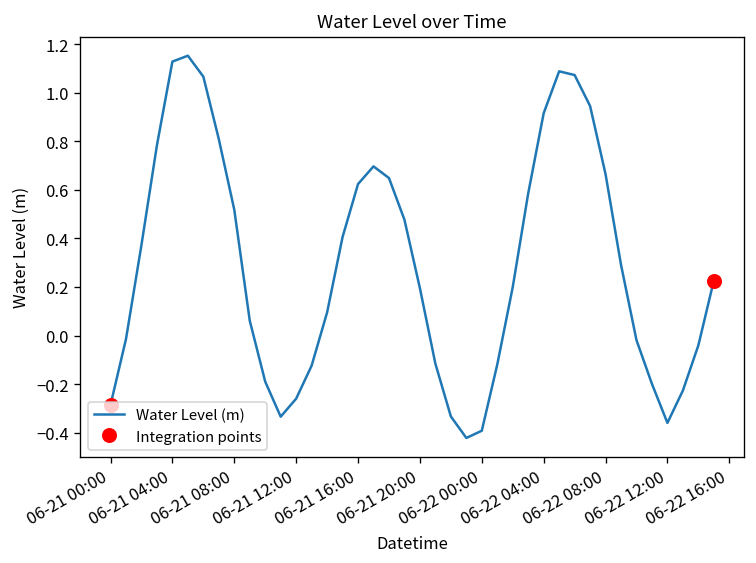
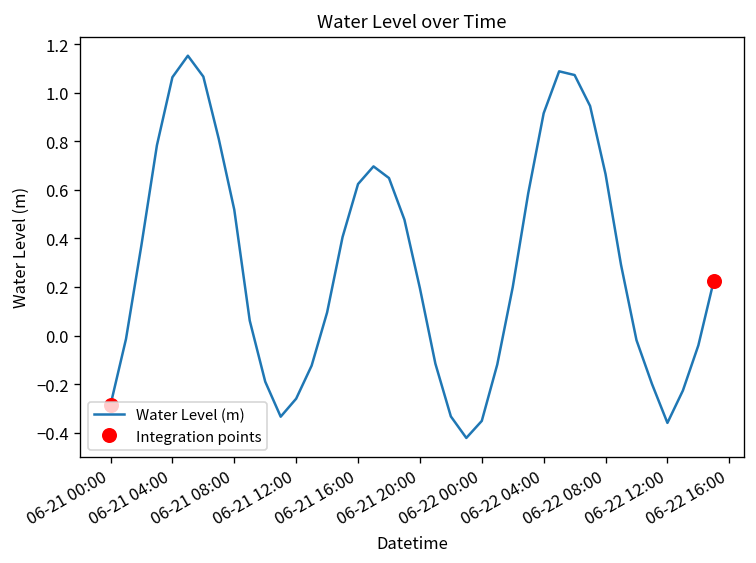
Water Level (m), 06-21 04:00: 1.13 -> 1.06
Water Level (m), 06-22 00:00: -0.39 -> -0.35
